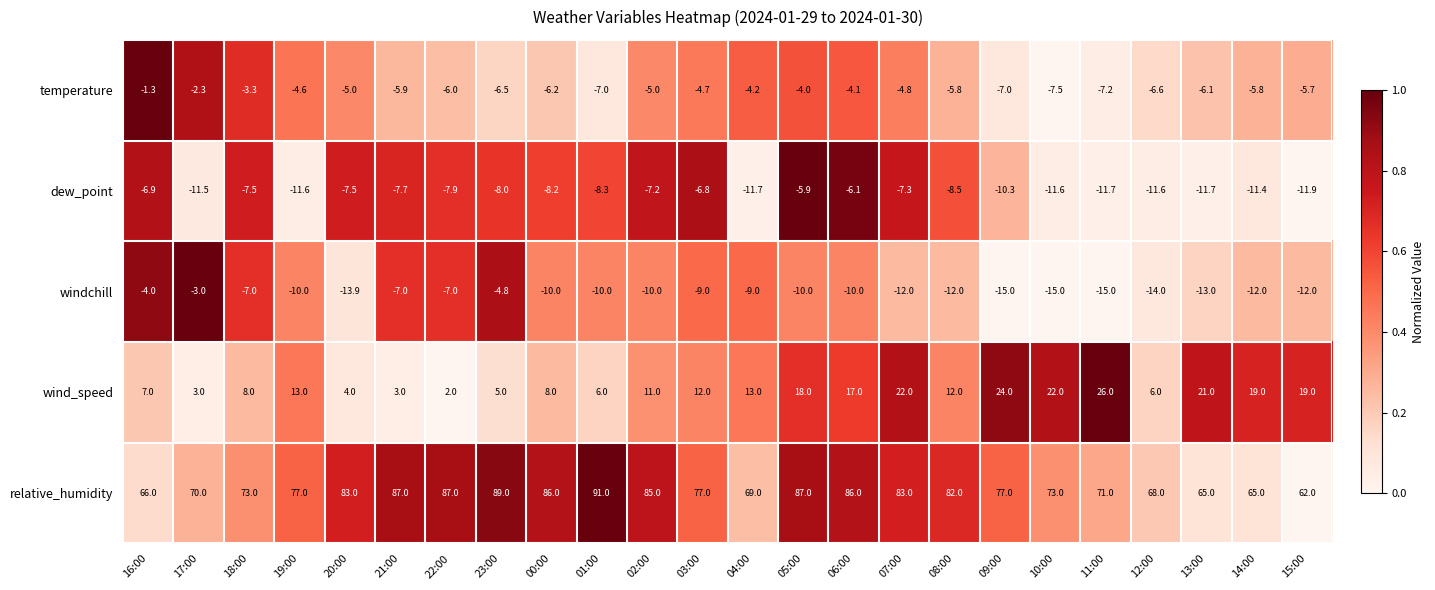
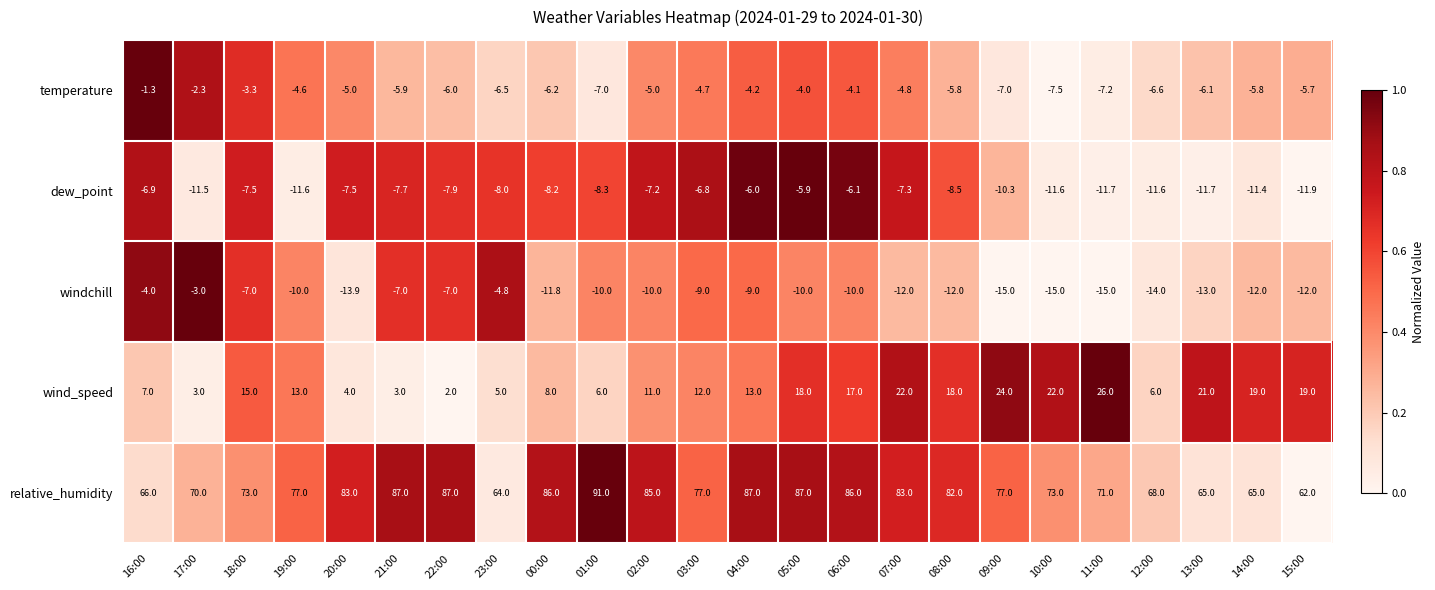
dew_point, 04:00: -11.7 -> -6.0
windchill, 00:00: -10.0 -> -11.8
wind_speed, 18:00: 8.0 -> 15.0
wind_speed, 08:00: 12.0 -> 18.0
relative_humidity, 23:00: 89.0 -> 64.0
relative_humidity, 04:00: 69.0 -> 87.0
